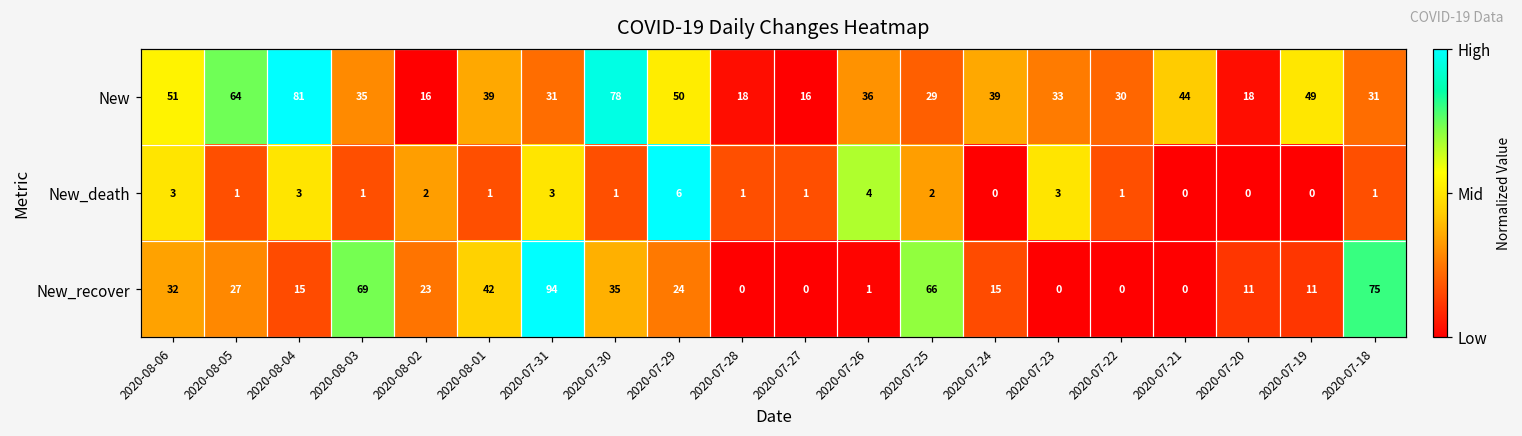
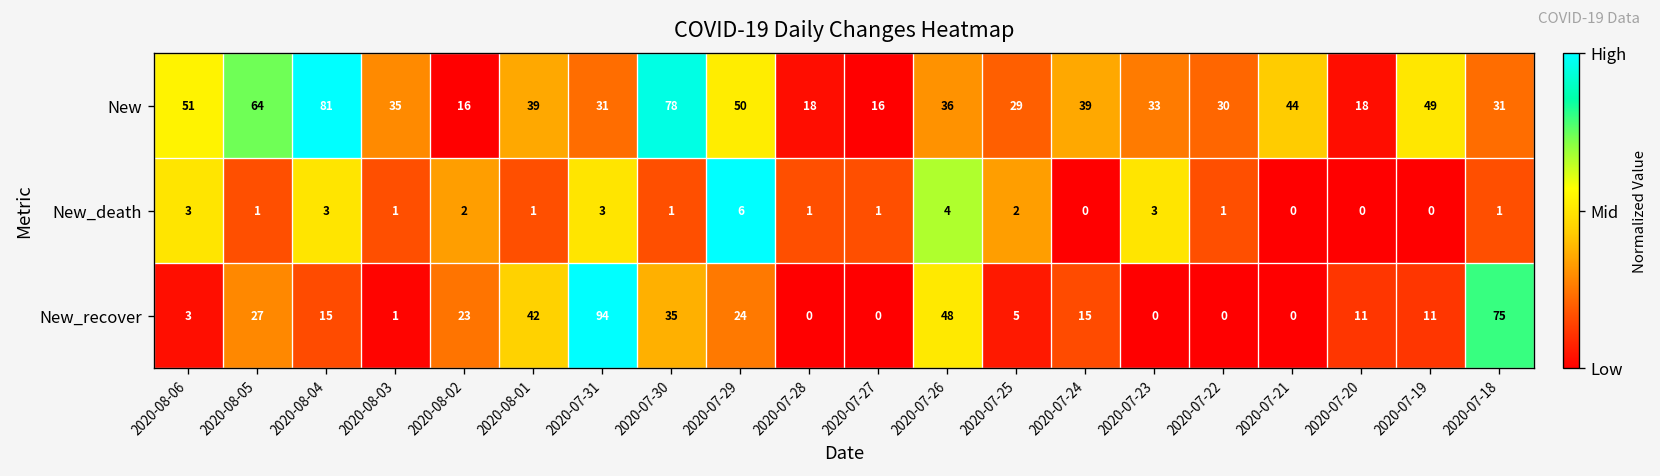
New_recover, 2020-08-06: 32 -> 3
New_recover, 2020-08-03: 69 -> 1
New_recover, 2020-07-26: 1 -> 48
New_recover, 2020-07-25: 66 -> 5
